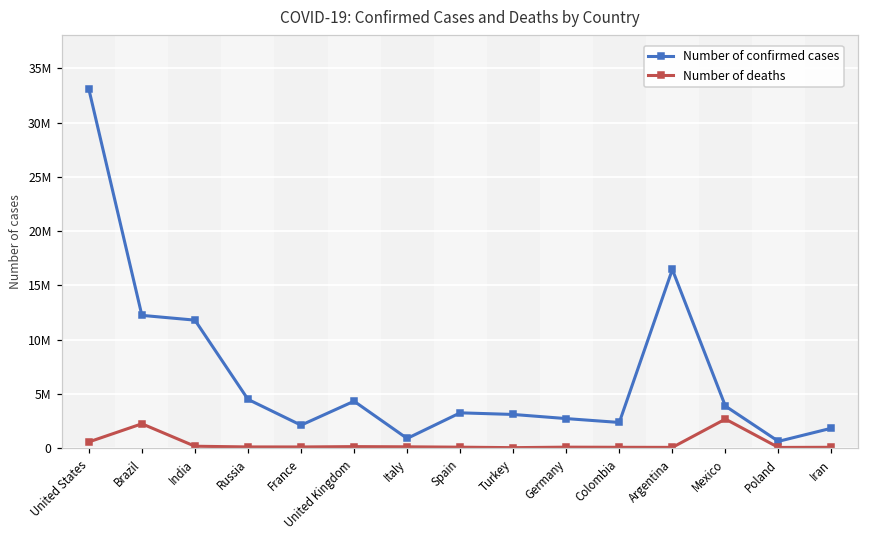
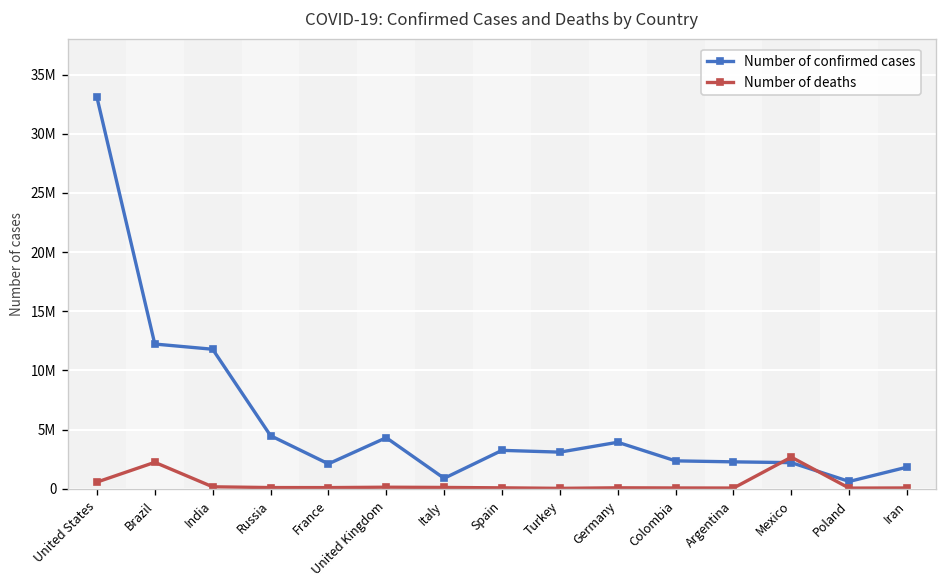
Number of confirmed cases, Germany: 3000000 -> 4000000
Number of confirmed cases, Argentina: 16000000 -> 2000000
Number of confirmed cases, Mexico: 4000000 -> 2000000
